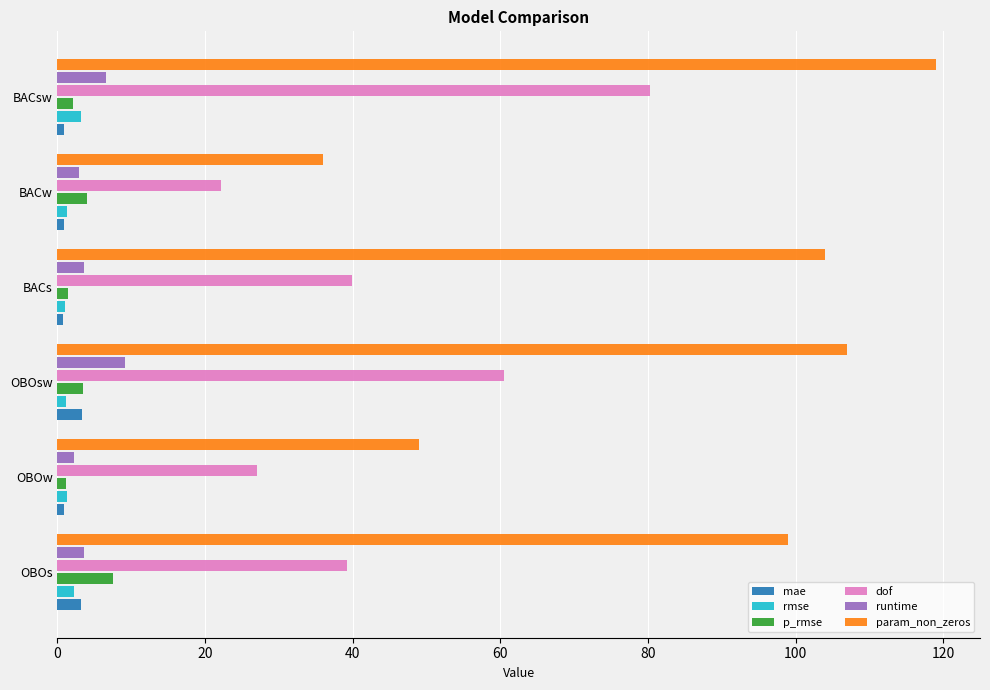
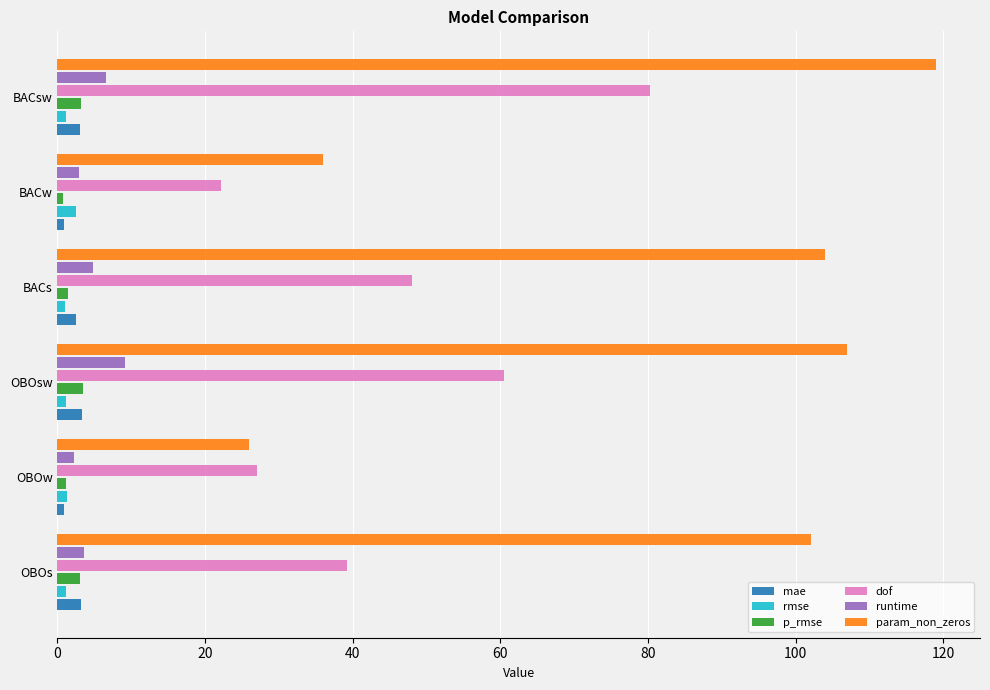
p_rmse, BACsw: 2 -> 3
rmse, BACsw: 3 -> 1
mae, BACsw: 1 -> 3
p_rmse, BACw: 4 -> 1
rmse, BACw: 1 -> 3
runtime, BACs: 4 -> 5
dof, BACs: 40 -> 48
mae, BACs: 1 -> 2
param_non_zeros, OBOw: 49 -> 26
param_non_zeros, OBOs: 99 -> 102
p_rmse, OBOs: 7 -> 3
rmse, OBOs: 2 -> 1
